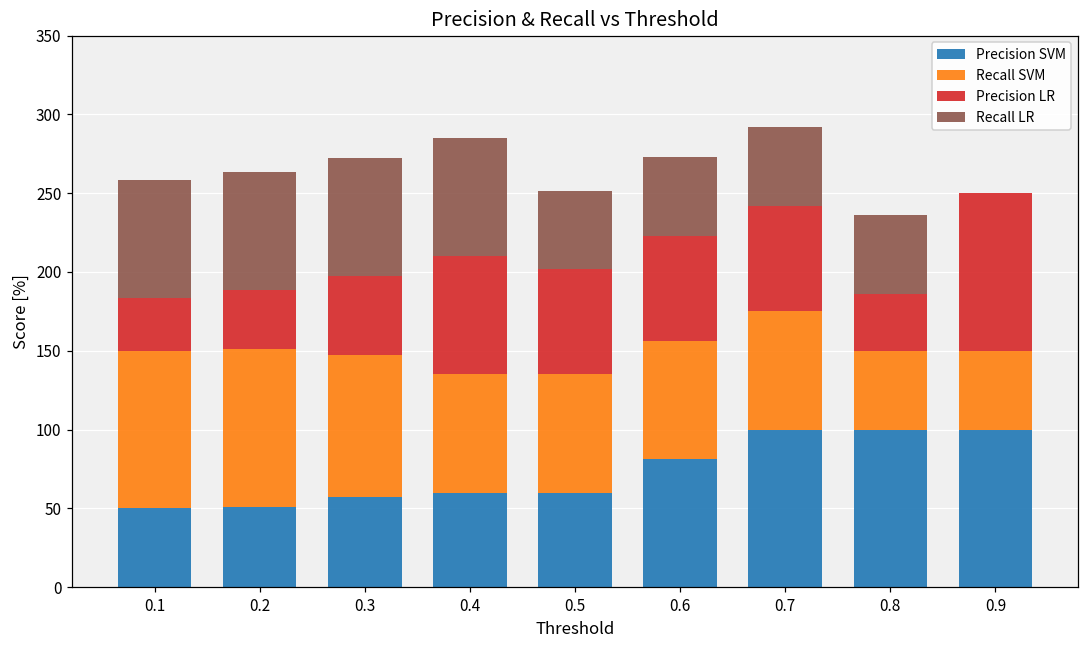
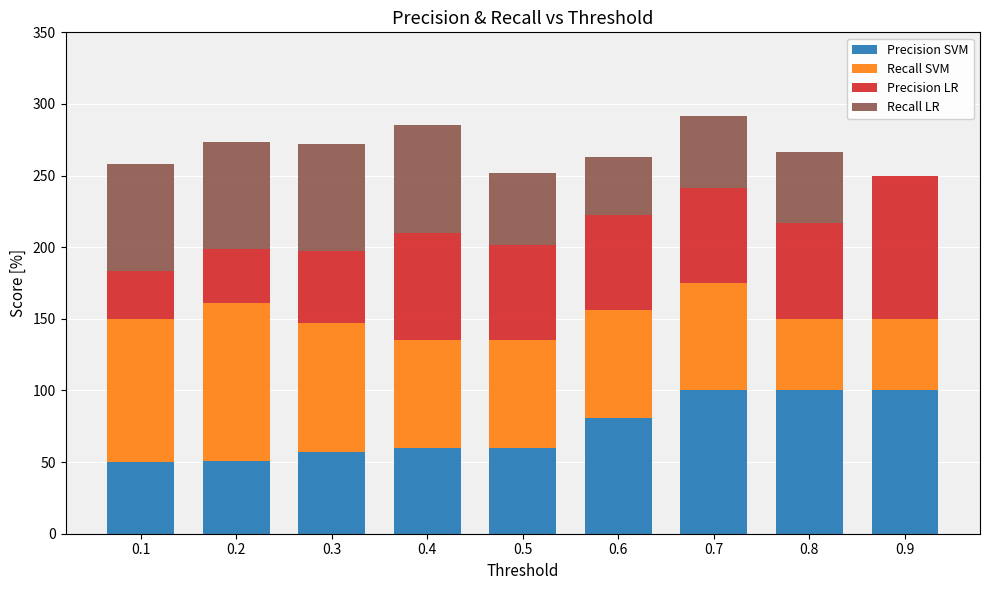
Recall SVM, 0.2: 100 -> 110
Recall LR, 0.6: 50 -> 40
Precision LR, 0.8: 36 -> 67
